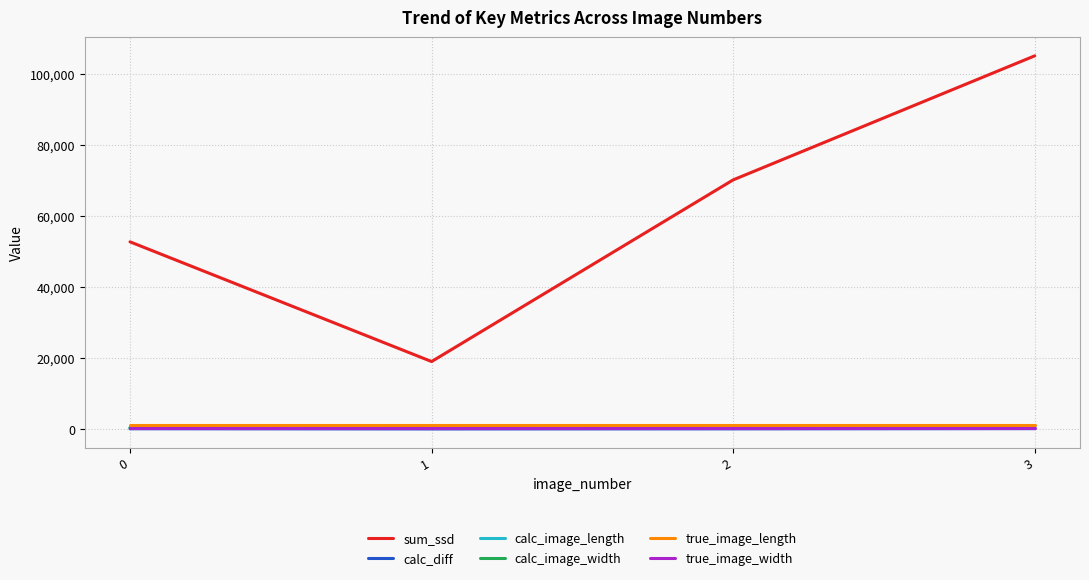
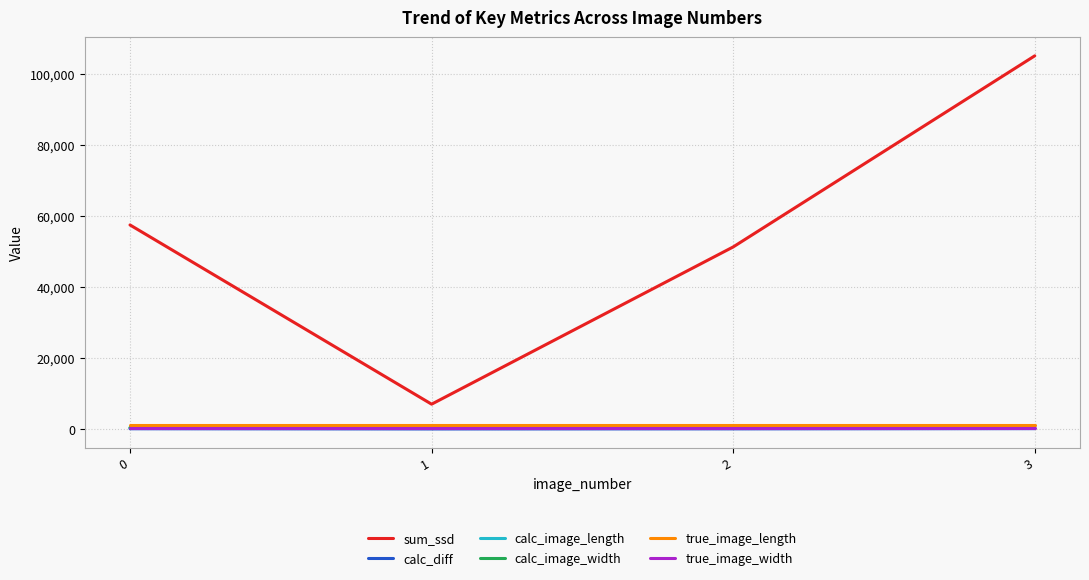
sum_ssd, 0: 53,000 -> 57,000
sum_ssd, 1: 19,000 -> 7,000
sum_ssd, 2: 70,000 -> 51,000
